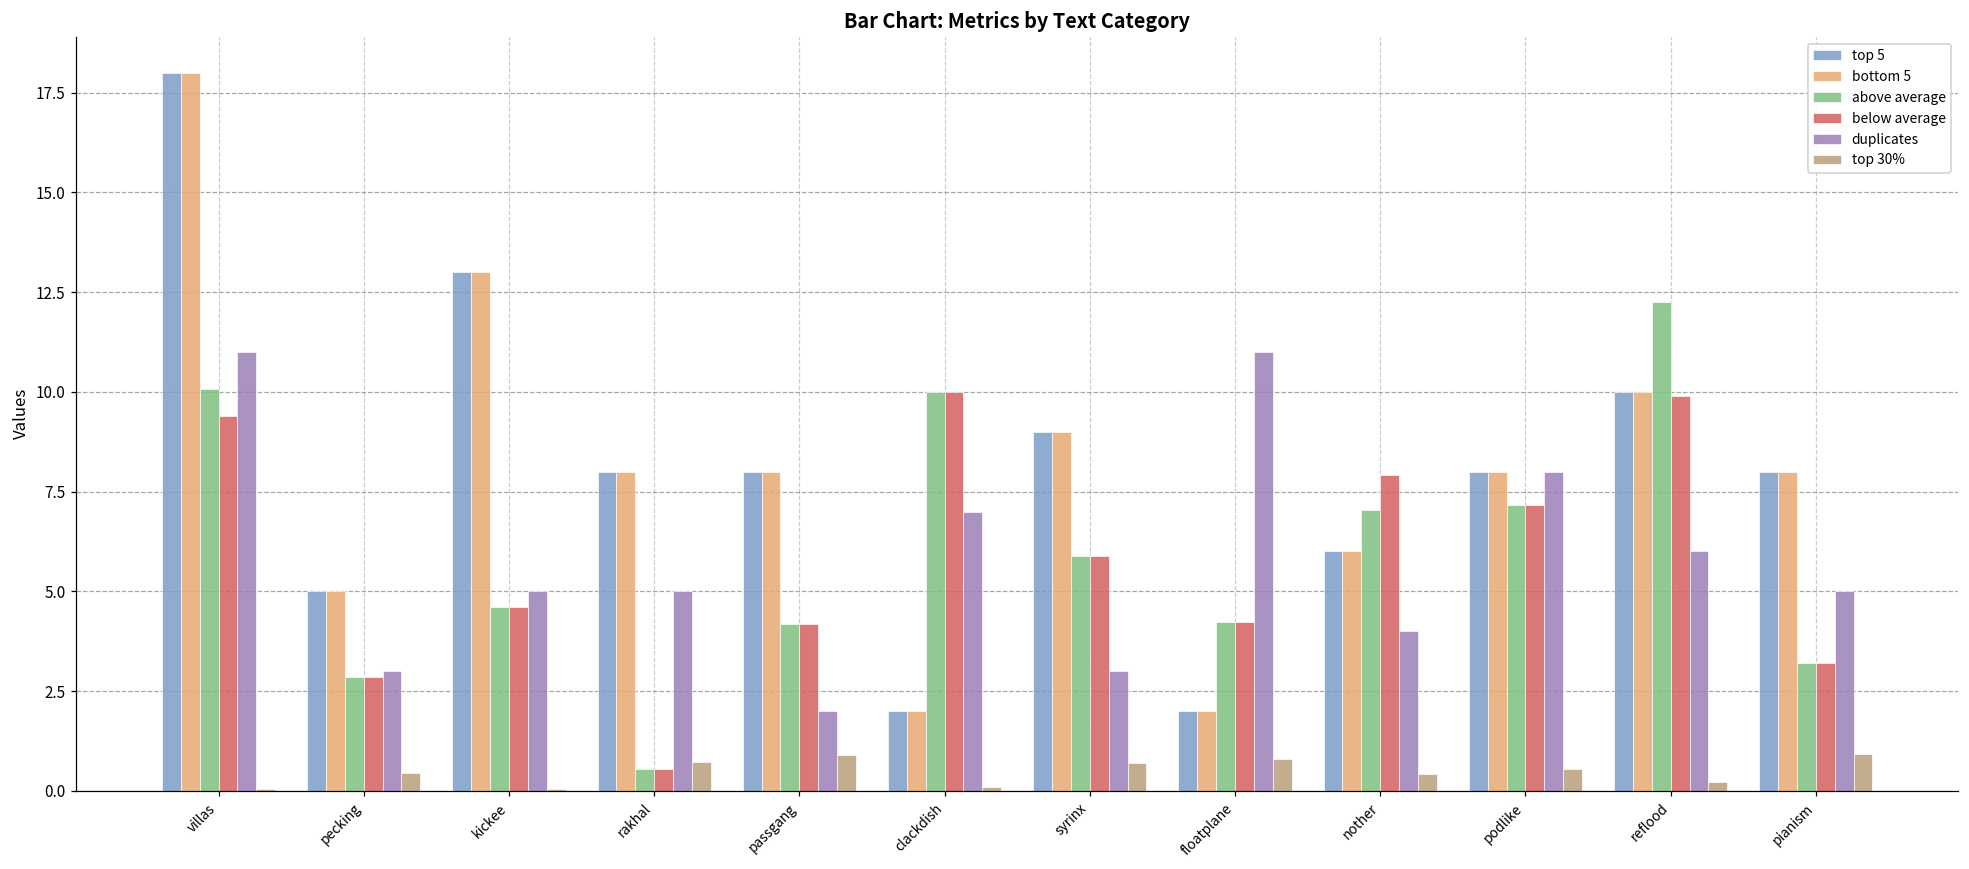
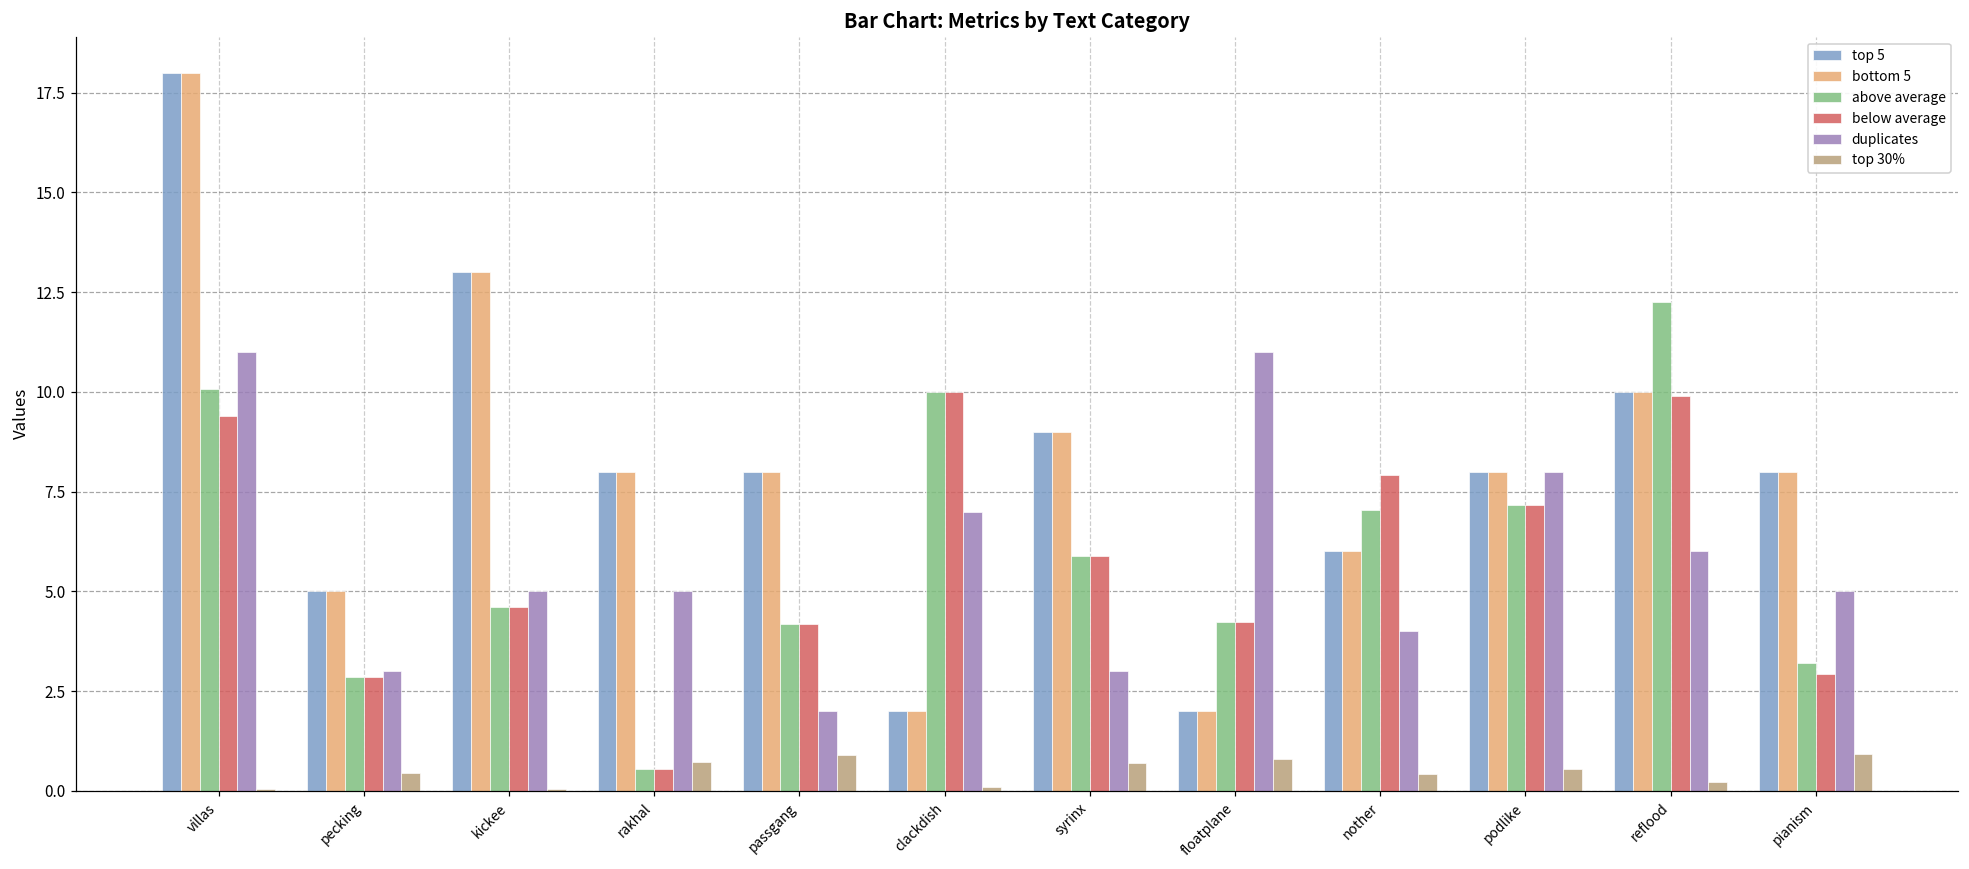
below average, pianism: 3.2 -> 2.9
